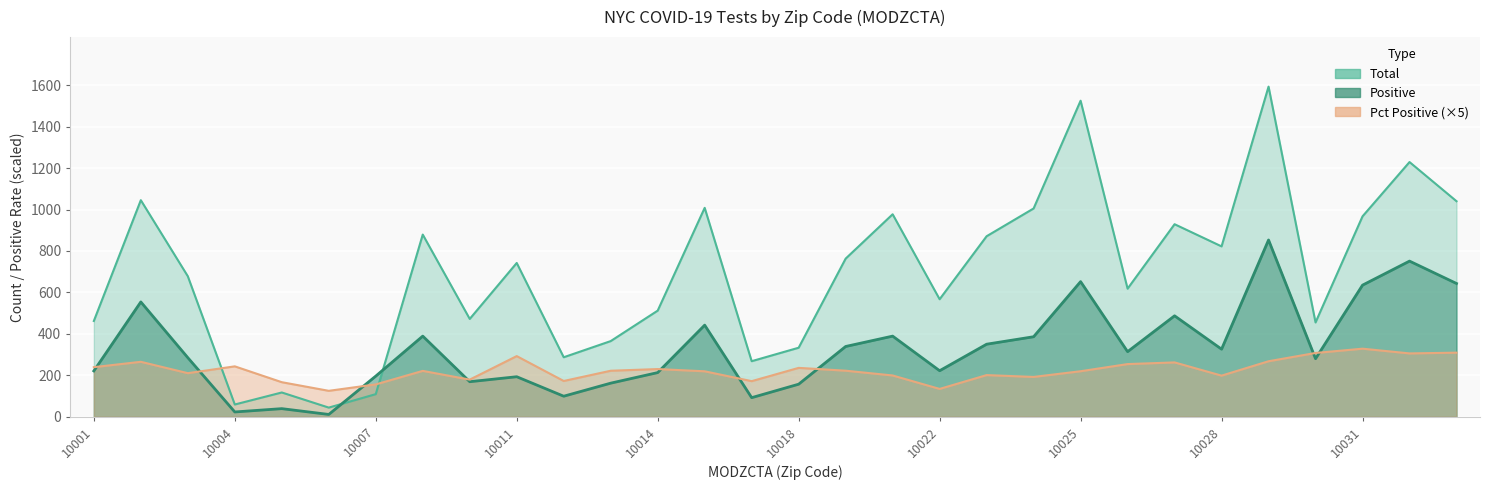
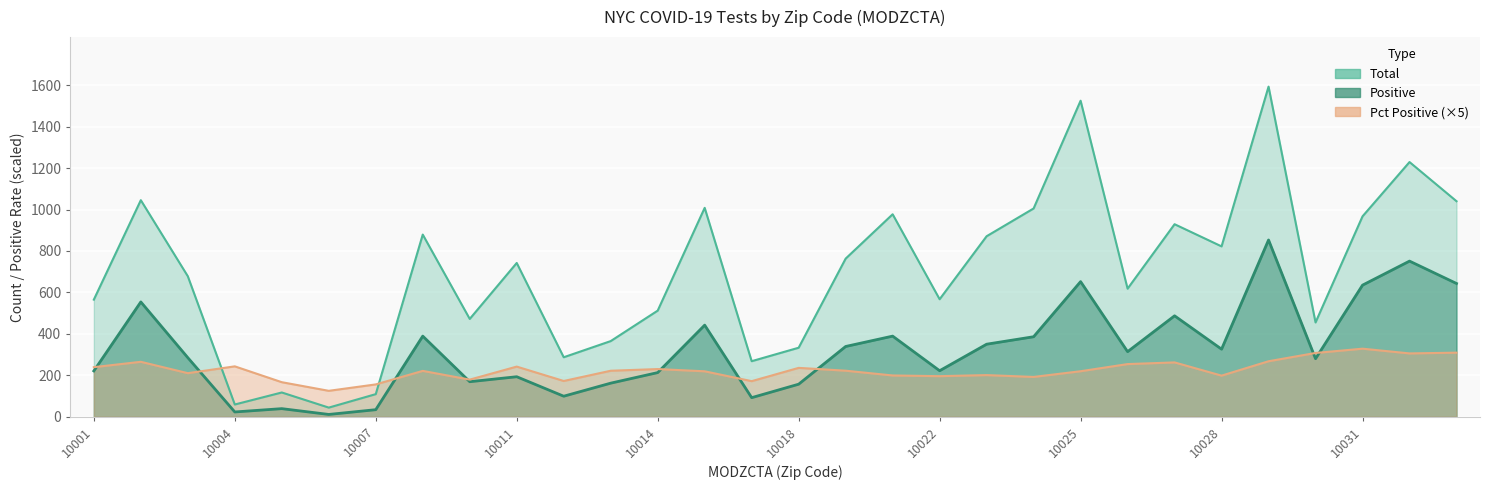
Total, 10001: 460 -> 570
Positive, 10007: 200 -> 30
Pct Positive (×5), 10011: 290 -> 240
Pct Positive (×5), 10022: 130 -> 200
